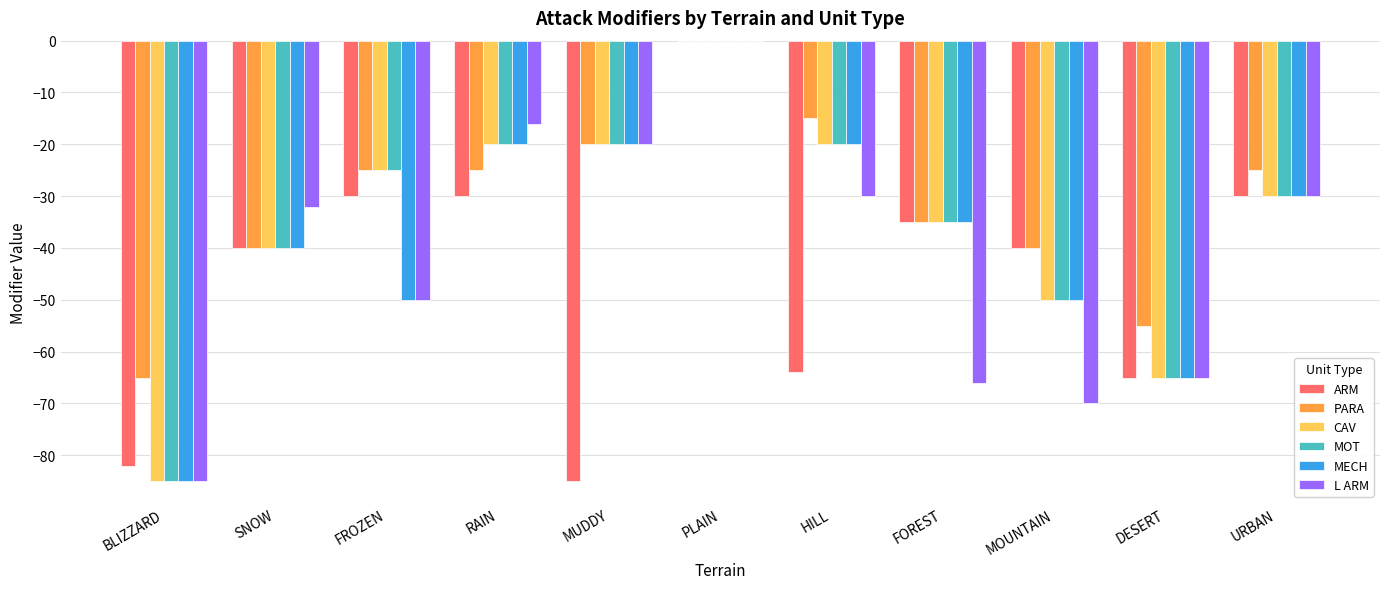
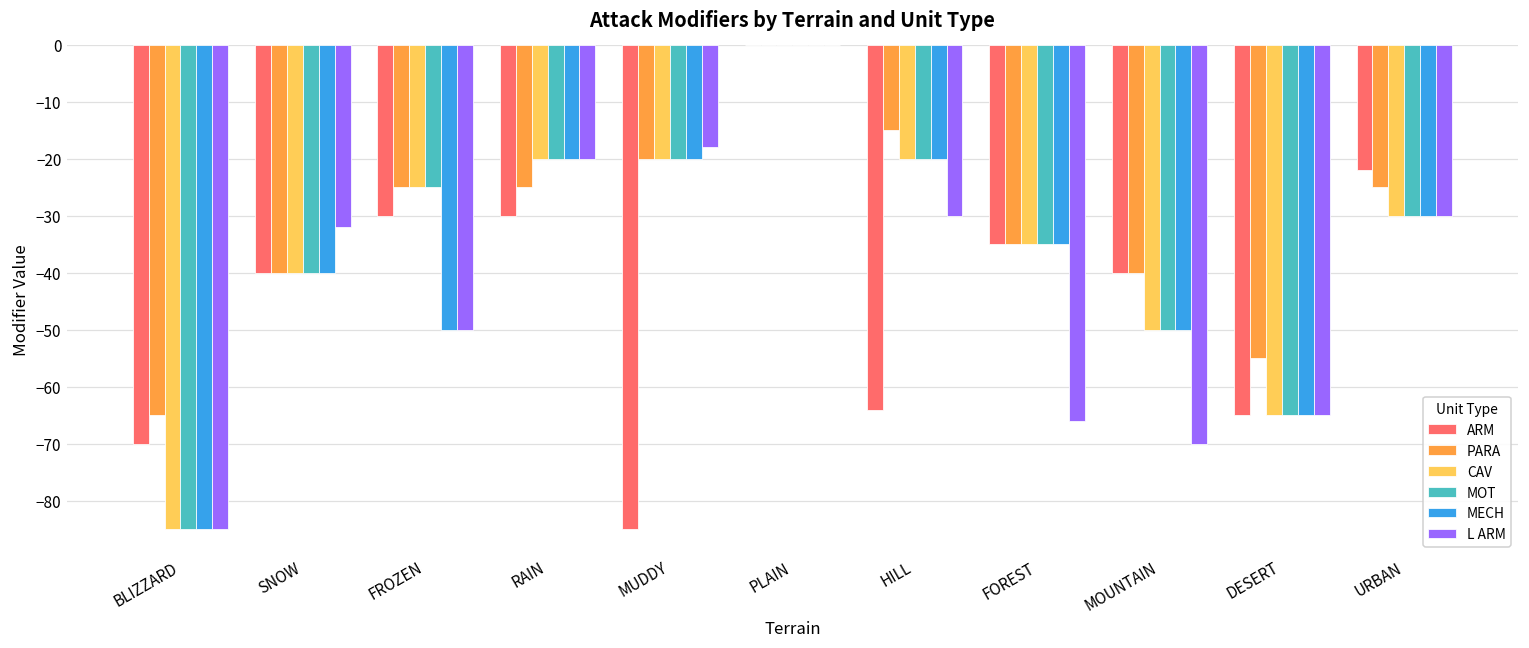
ARM, BLIZZARD: -82 -> -70
L ARM, RAIN: -16 -> -20
L ARM, MUDDY: -20 -> -18
ARM, URBAN: -30 -> -22
